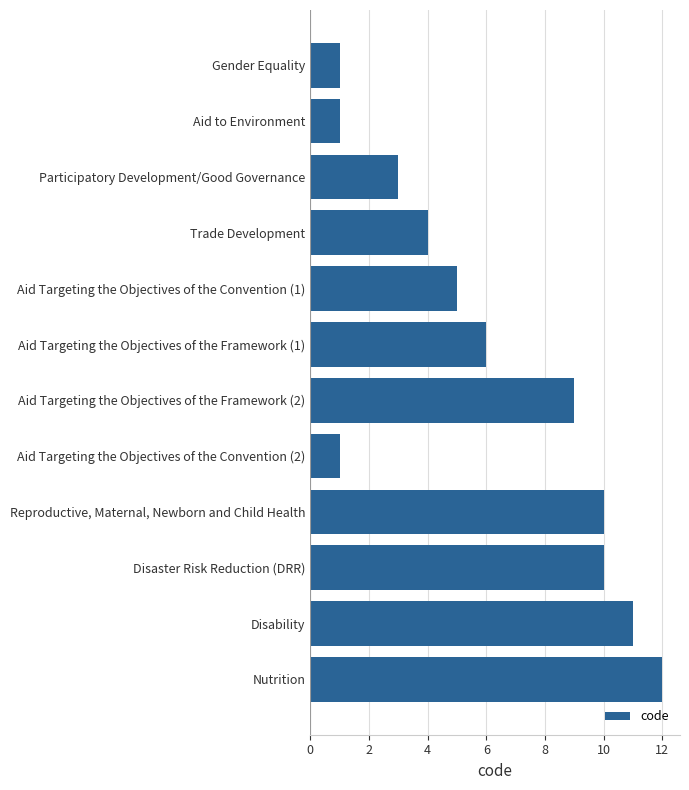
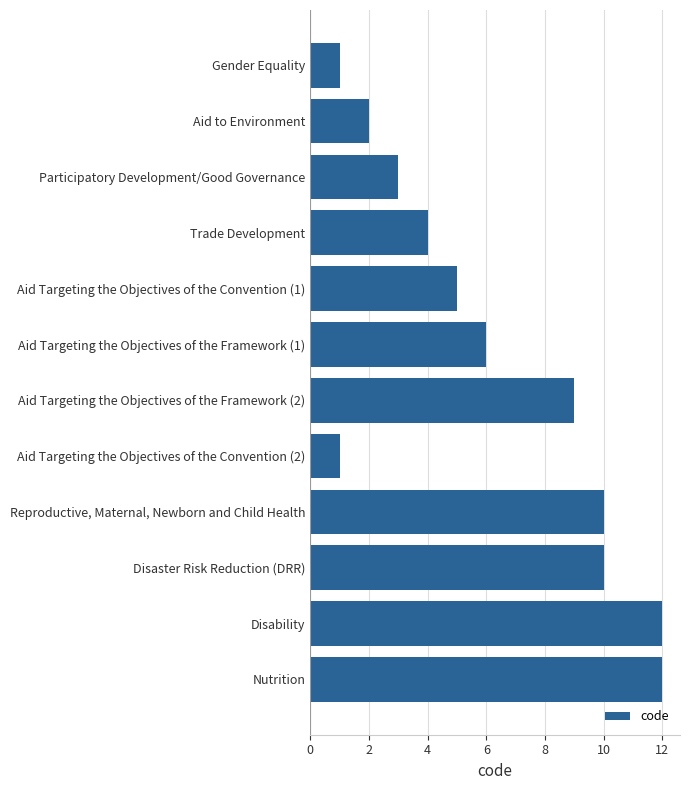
Aid to Environment: 1 -> 2
Disability: 11 -> 12
